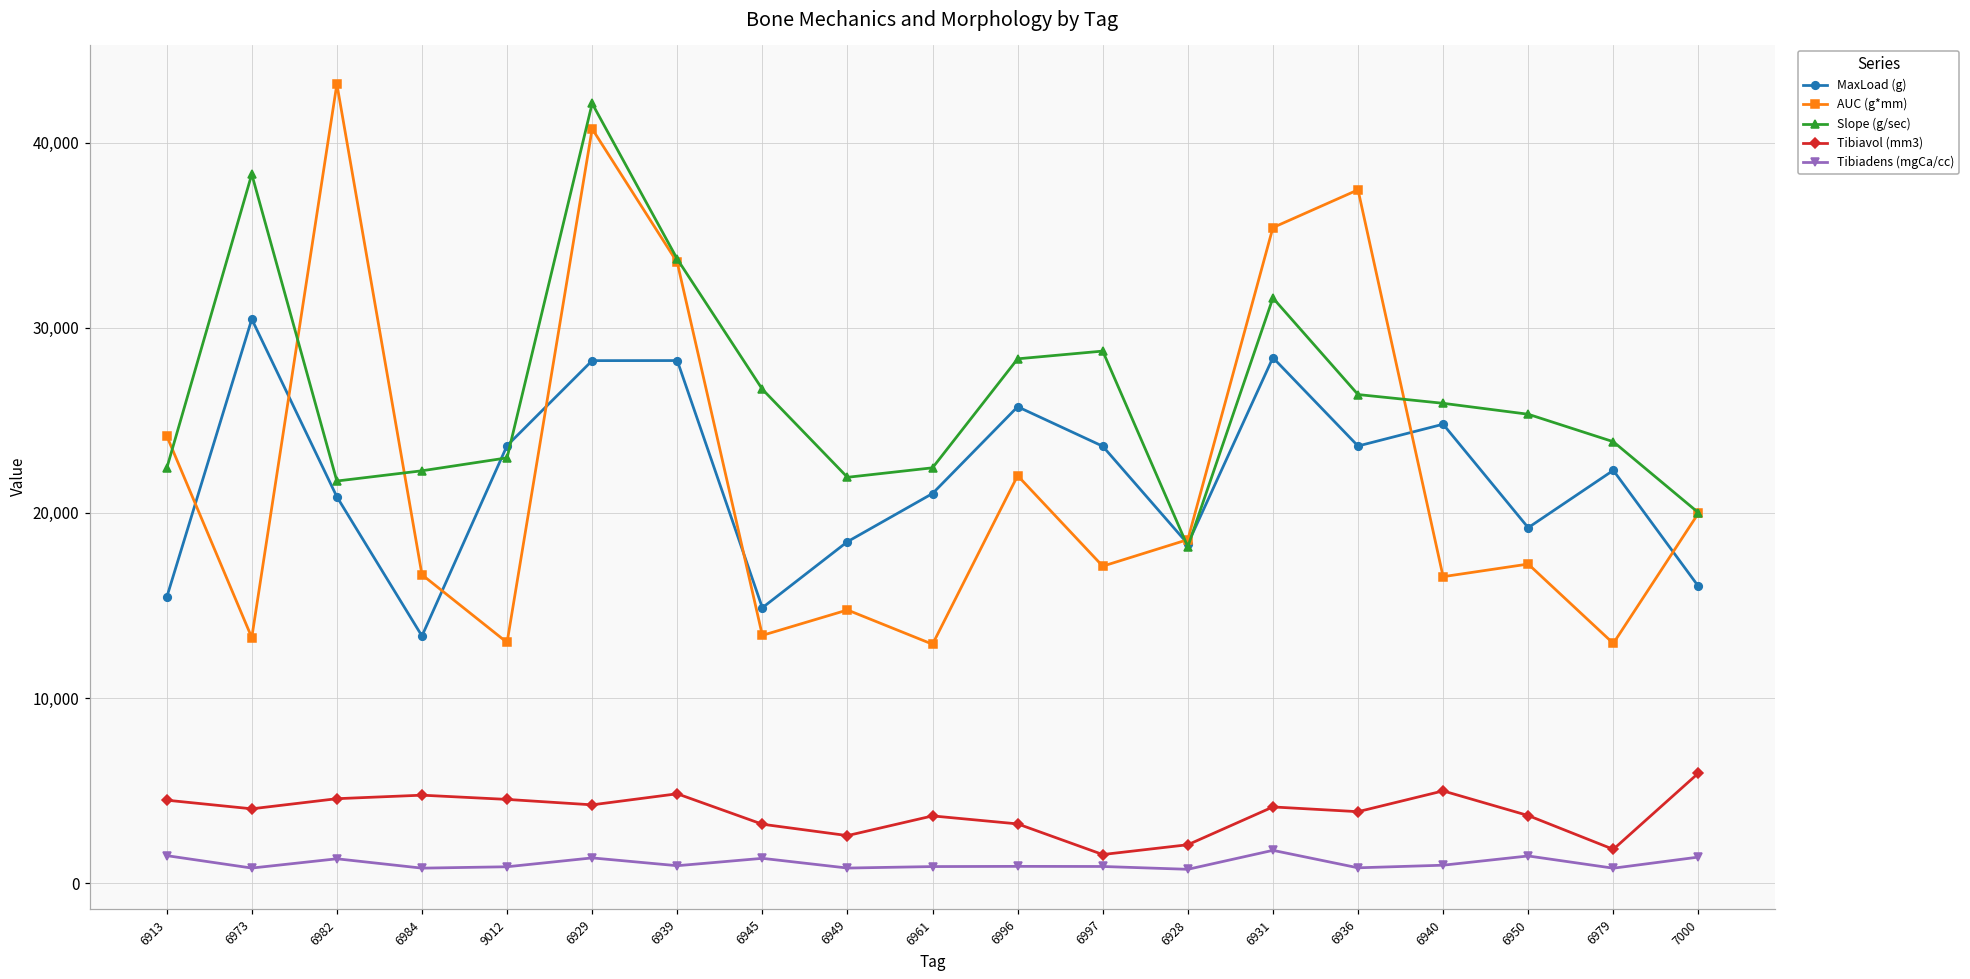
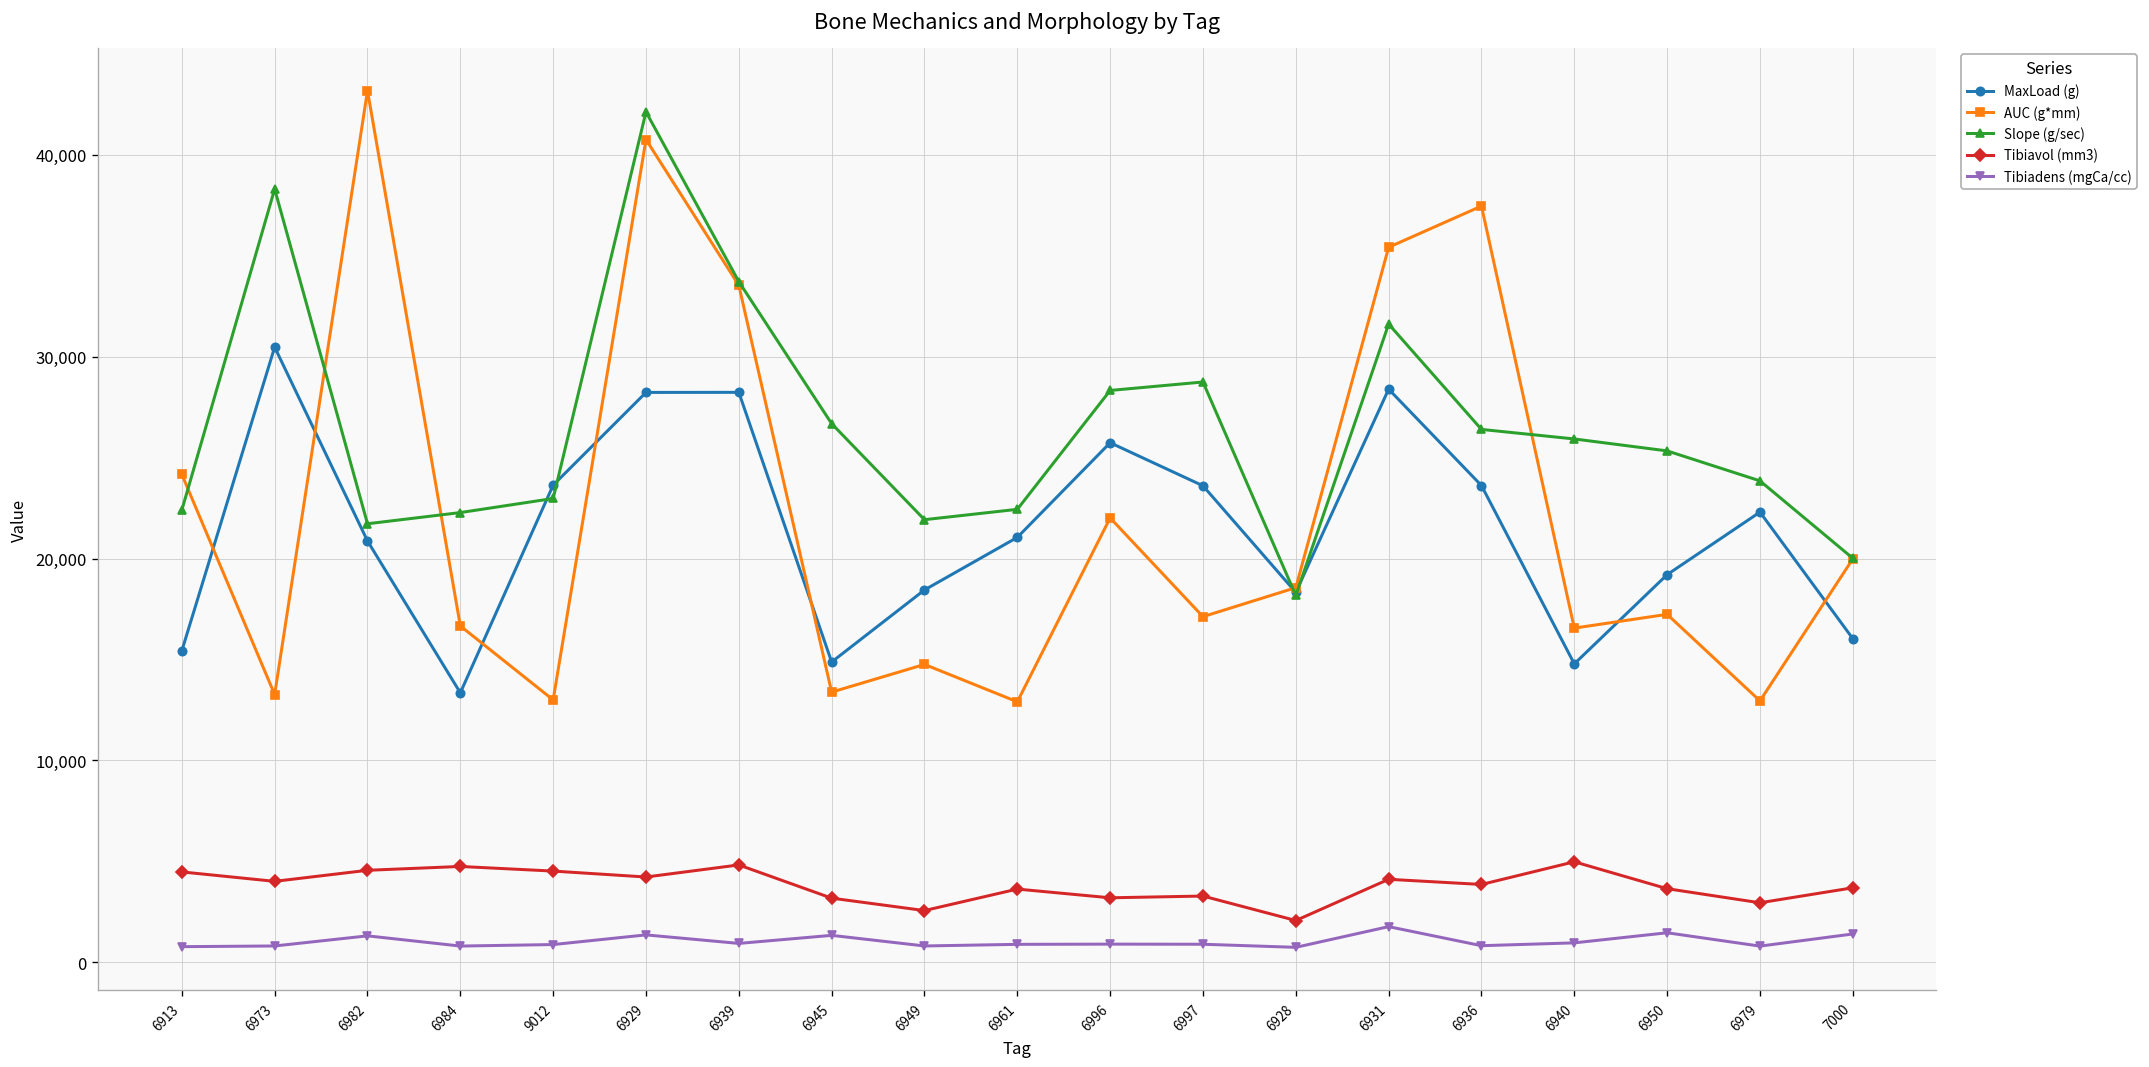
Tibiadens (mgCa/cc), 6913: 1,500 -> 800
Tibiavol (mm3), 6997: 1,500 -> 3,300
MaxLoad (g), 6940: 24,800 -> 14,800
Tibiavol (mm3), 6979: 1,800 -> 3,000
Tibiavol (mm3), 7000: 5,900 -> 3,700
